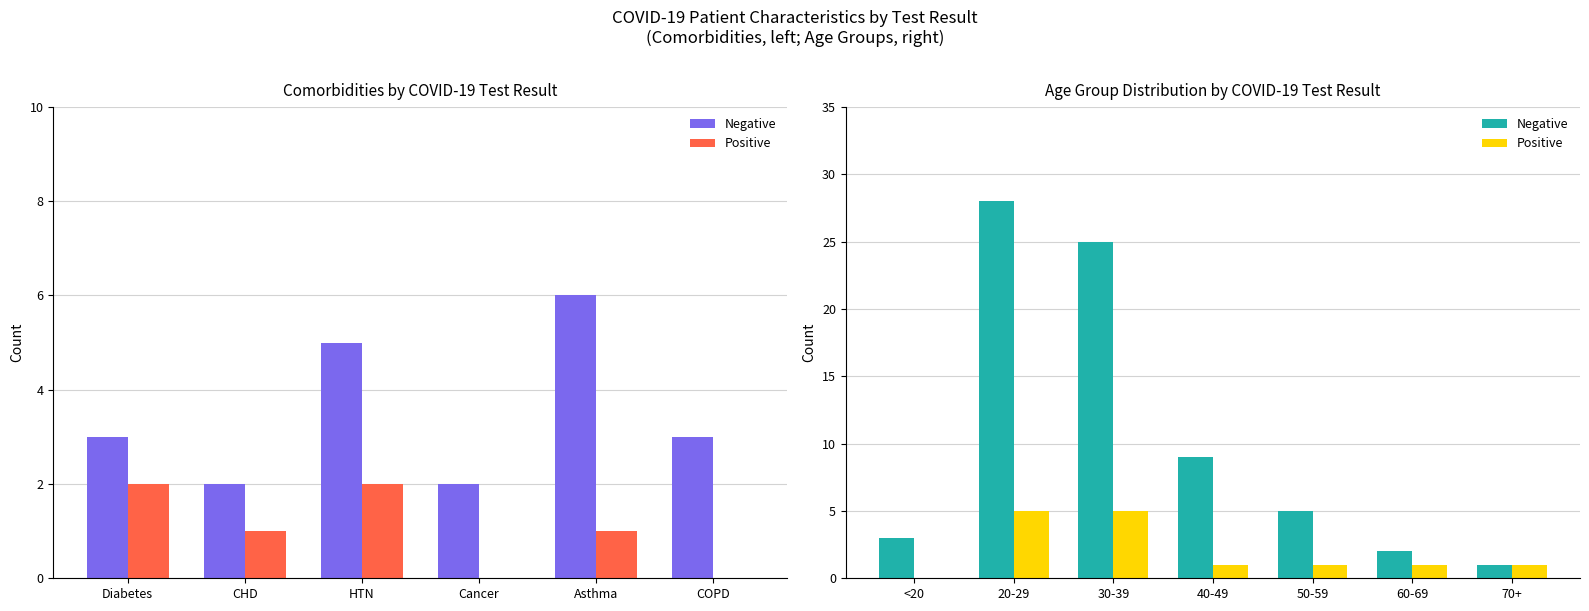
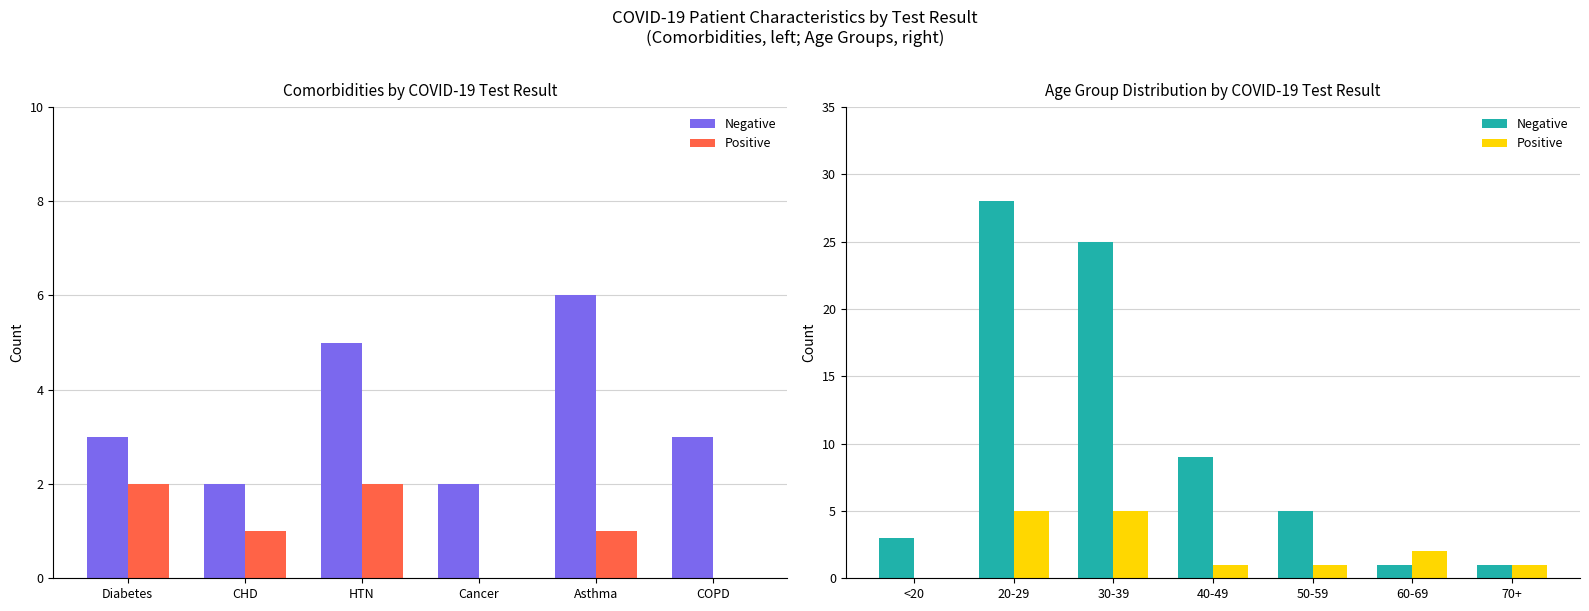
Age Group Distribution by COVID-19 Test Result, Negative, 60-69: 2 -> 1
Age Group Distribution by COVID-19 Test Result, Positive, 60-69: 1 -> 2
